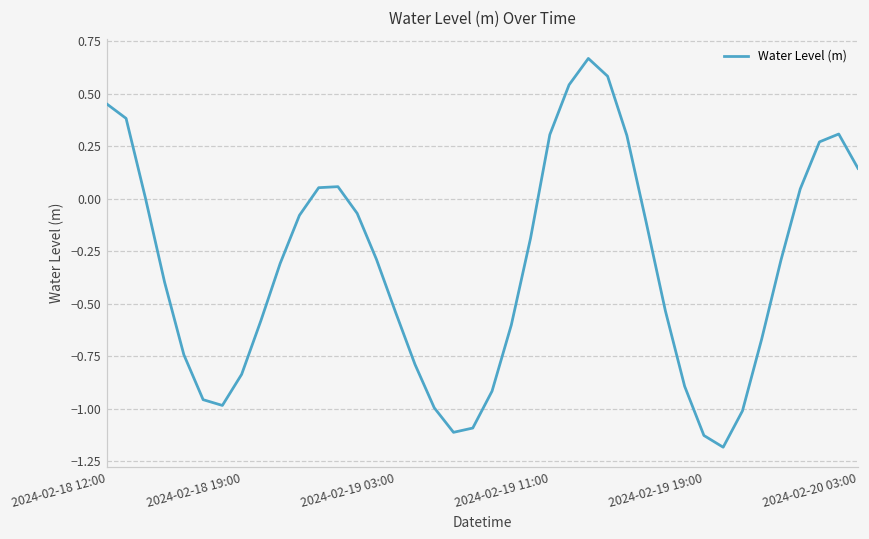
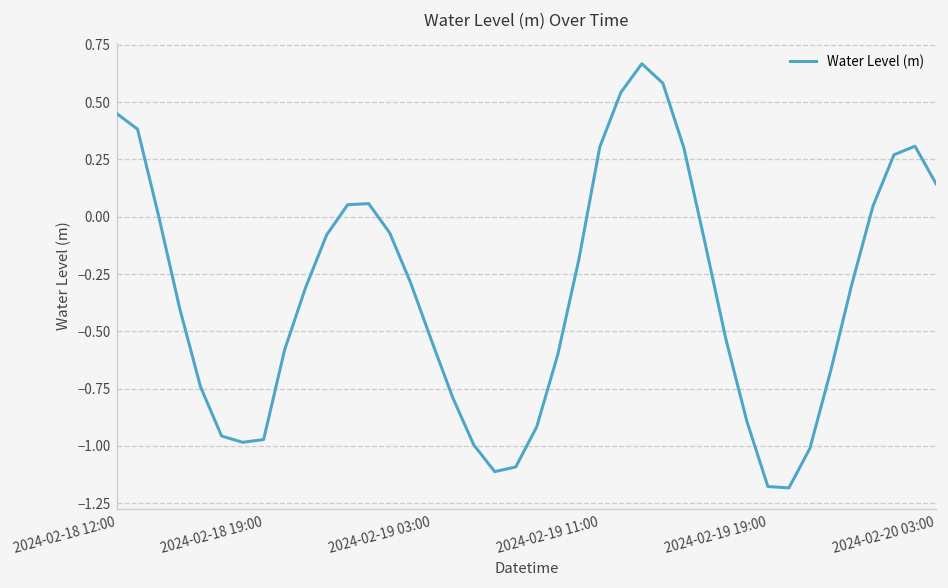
2024-02-18 19:00: -0.84 -> -0.97
2024-02-19 19:00: -1.13 -> -1.18
